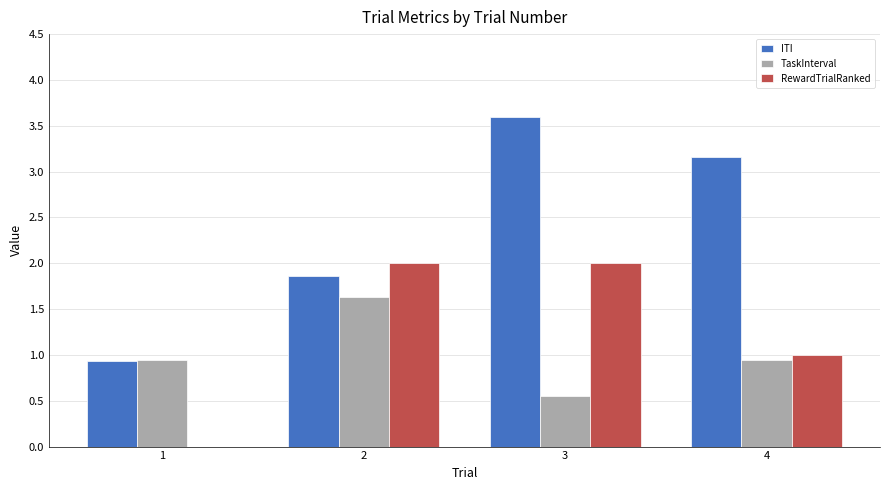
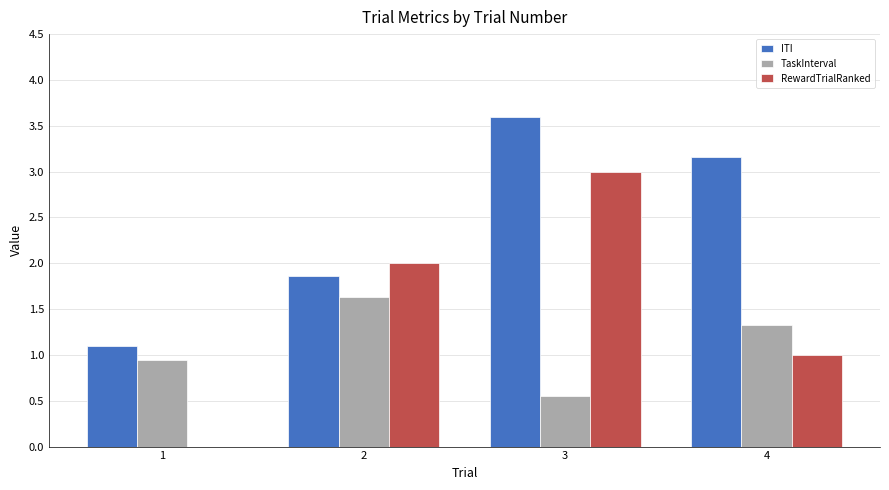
ITI, 1: 0.9 -> 1.1
RewardTrialRanked, 3: 2 -> 3
TaskInterval, 4: 0.9 -> 1.3
